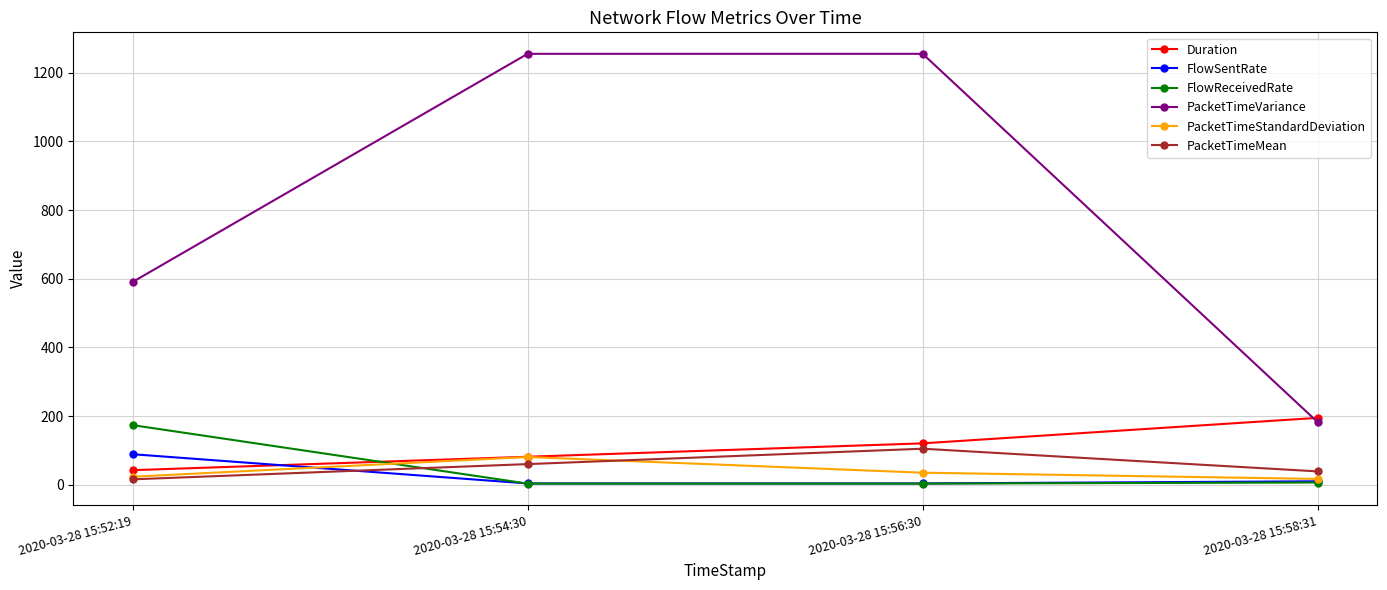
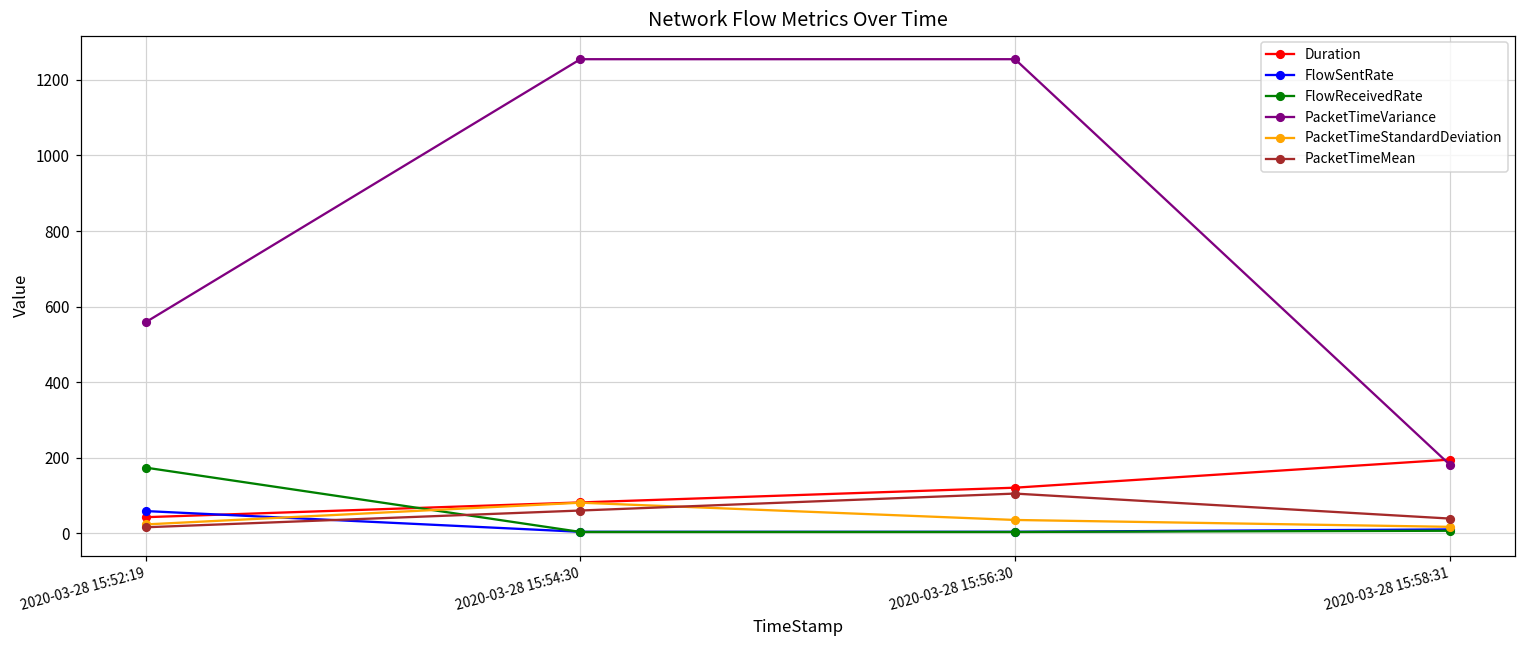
FlowSentRate, 2020-03-28 15:52:19: 90 -> 60
PacketTimeVariance, 2020-03-28 15:52:19: 590 -> 560
